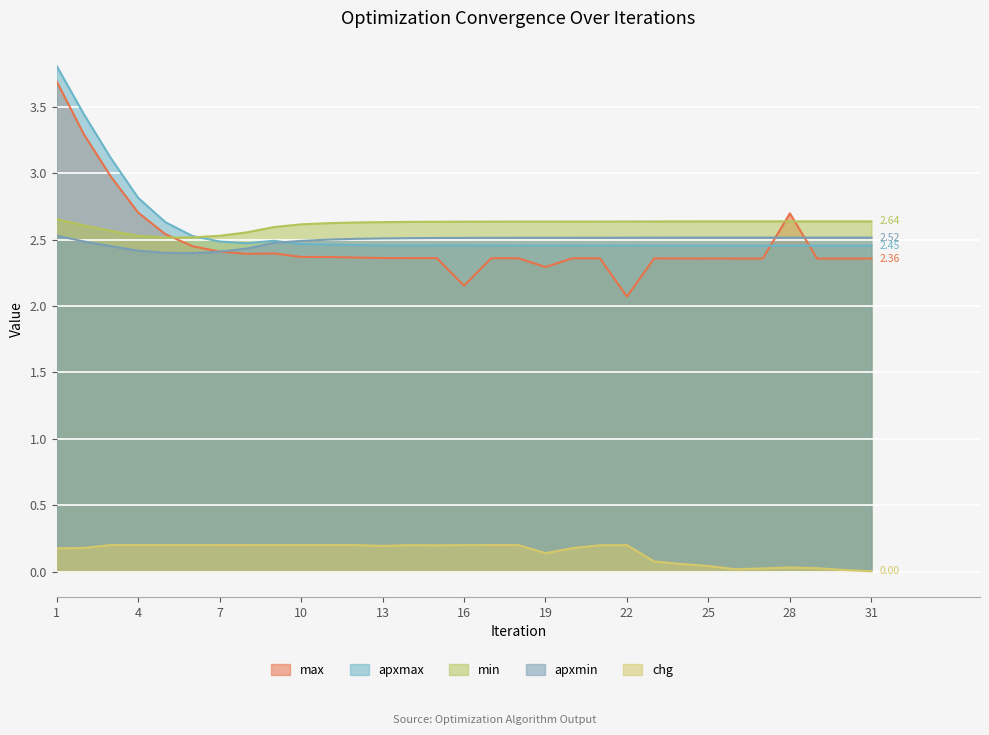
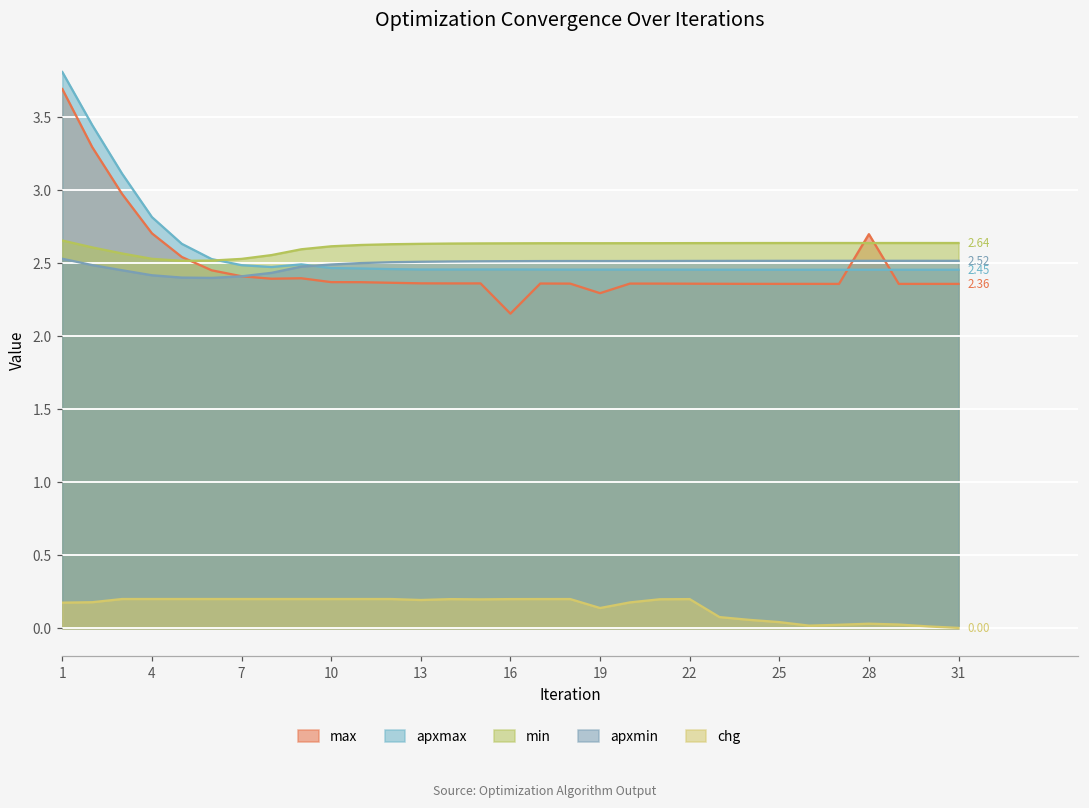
max, 22: 2.07 -> 2.36
